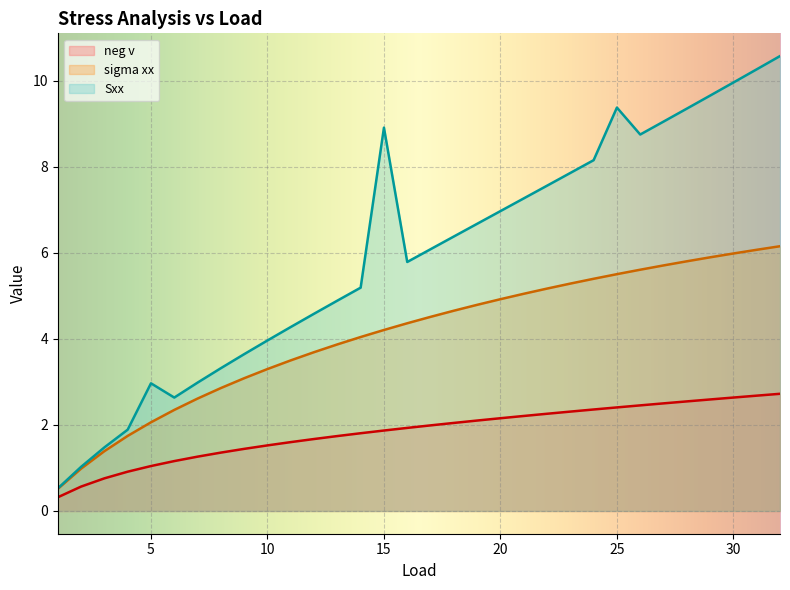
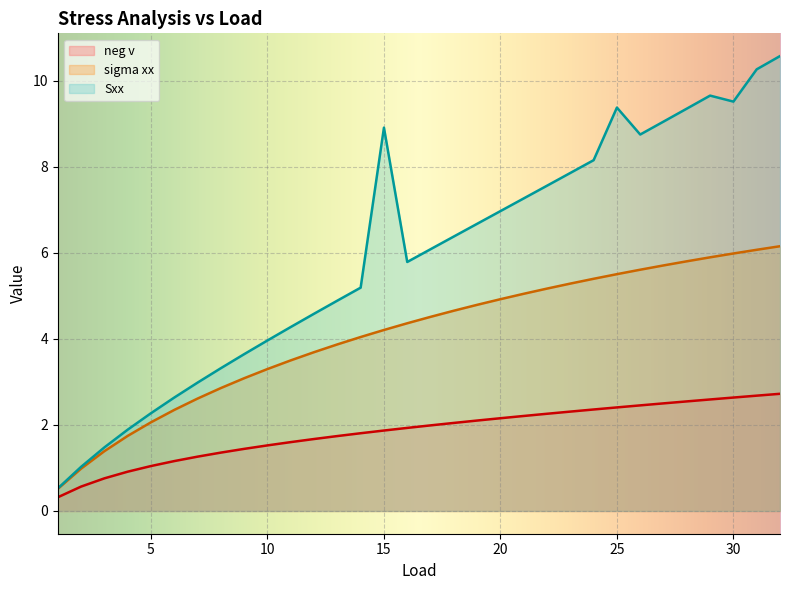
Sxx, 5: 3.0 -> 2.3
Sxx, 30: 10.0 -> 9.5
